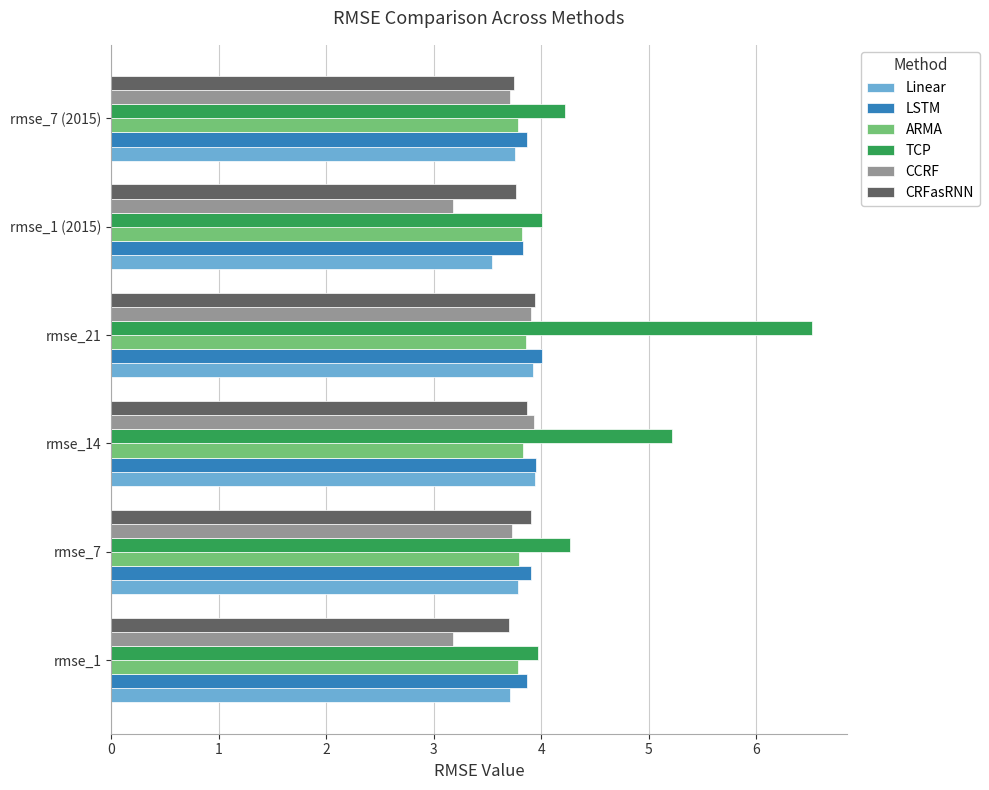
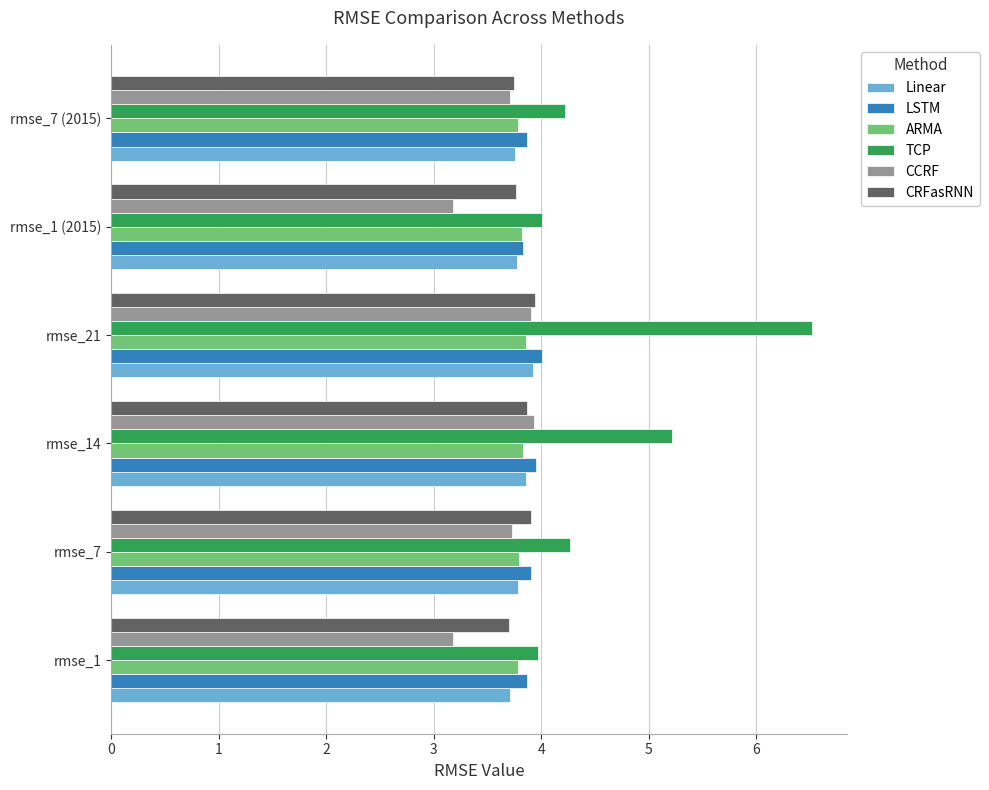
Linear, rmse_1 (2015): 3.54 -> 3.77
Linear, rmse_14: 3.94 -> 3.86
